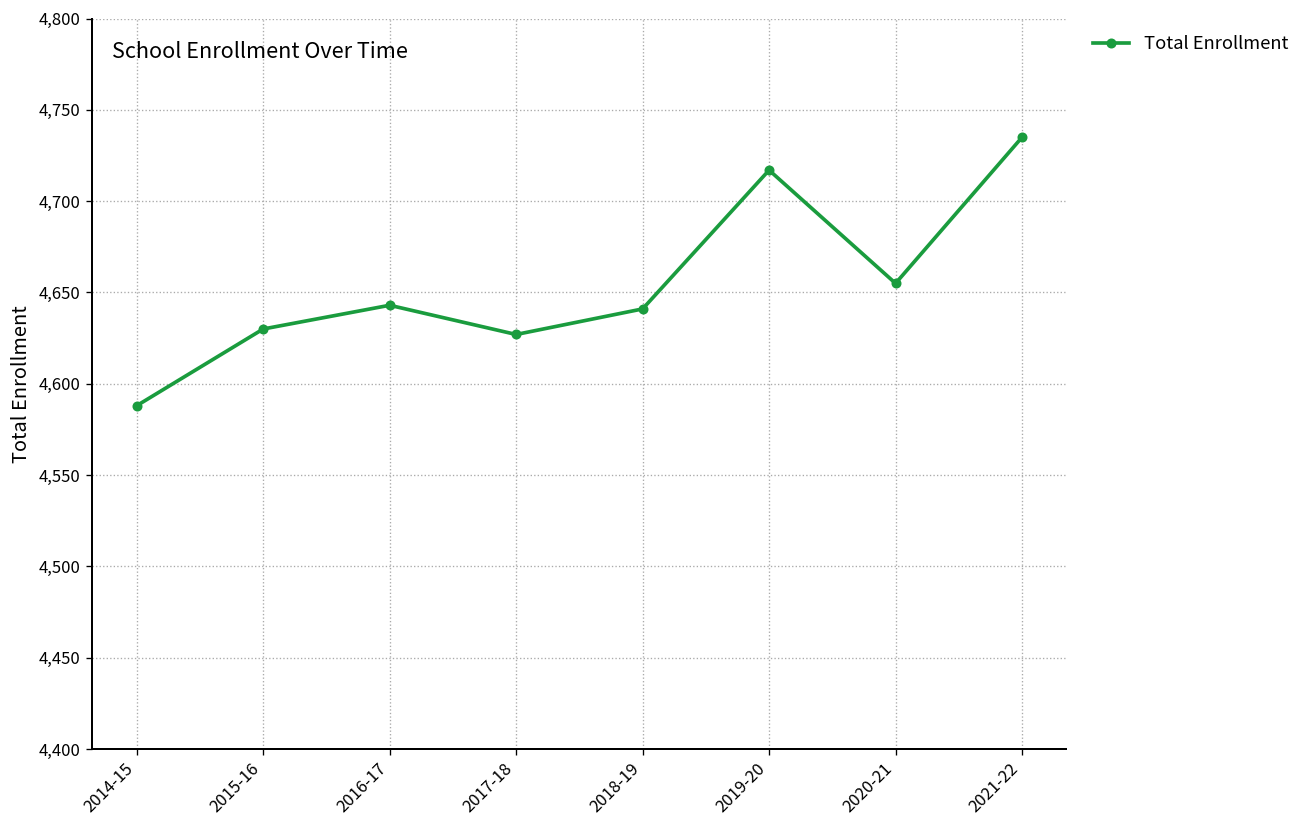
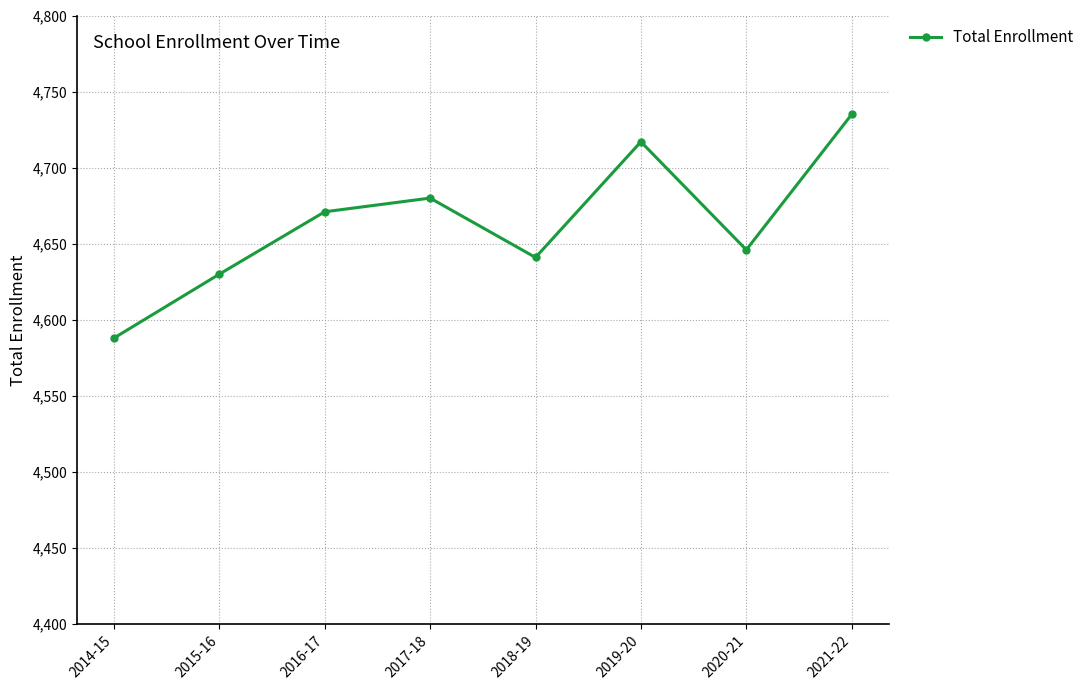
2016-17: 4,643 -> 4,671
2017-18: 4,627 -> 4,680
2020-21: 4,655 -> 4,646
